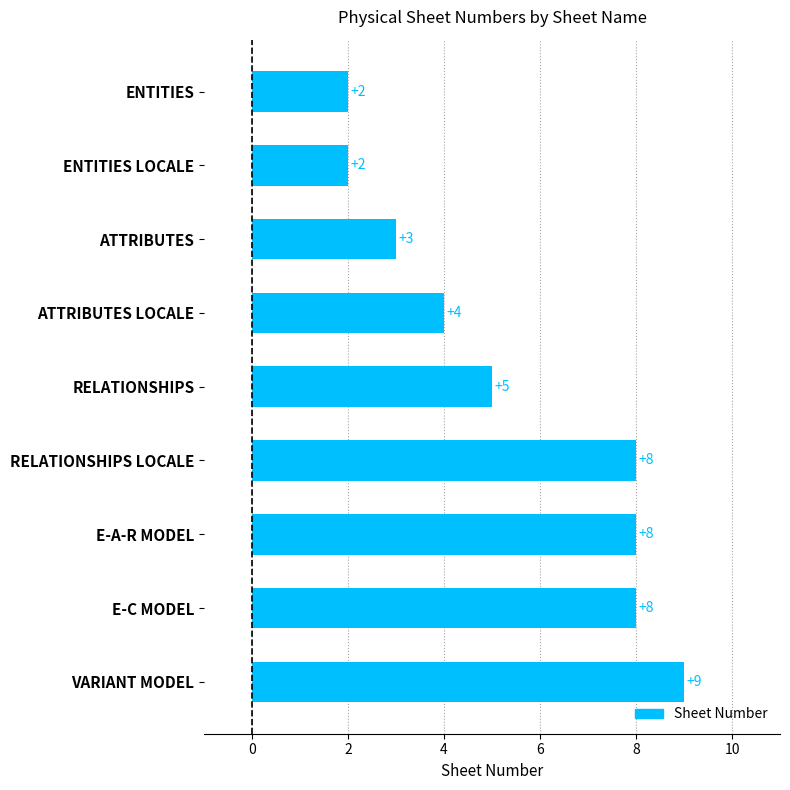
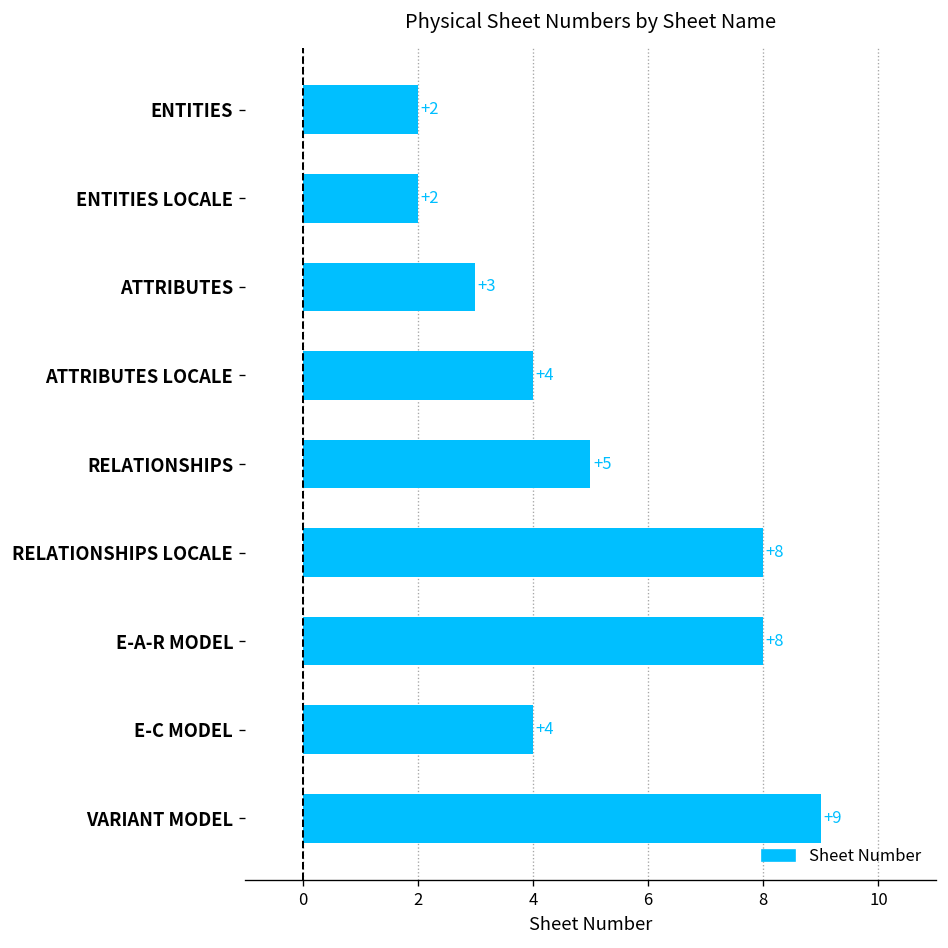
E-C MODEL: +8 -> +4
